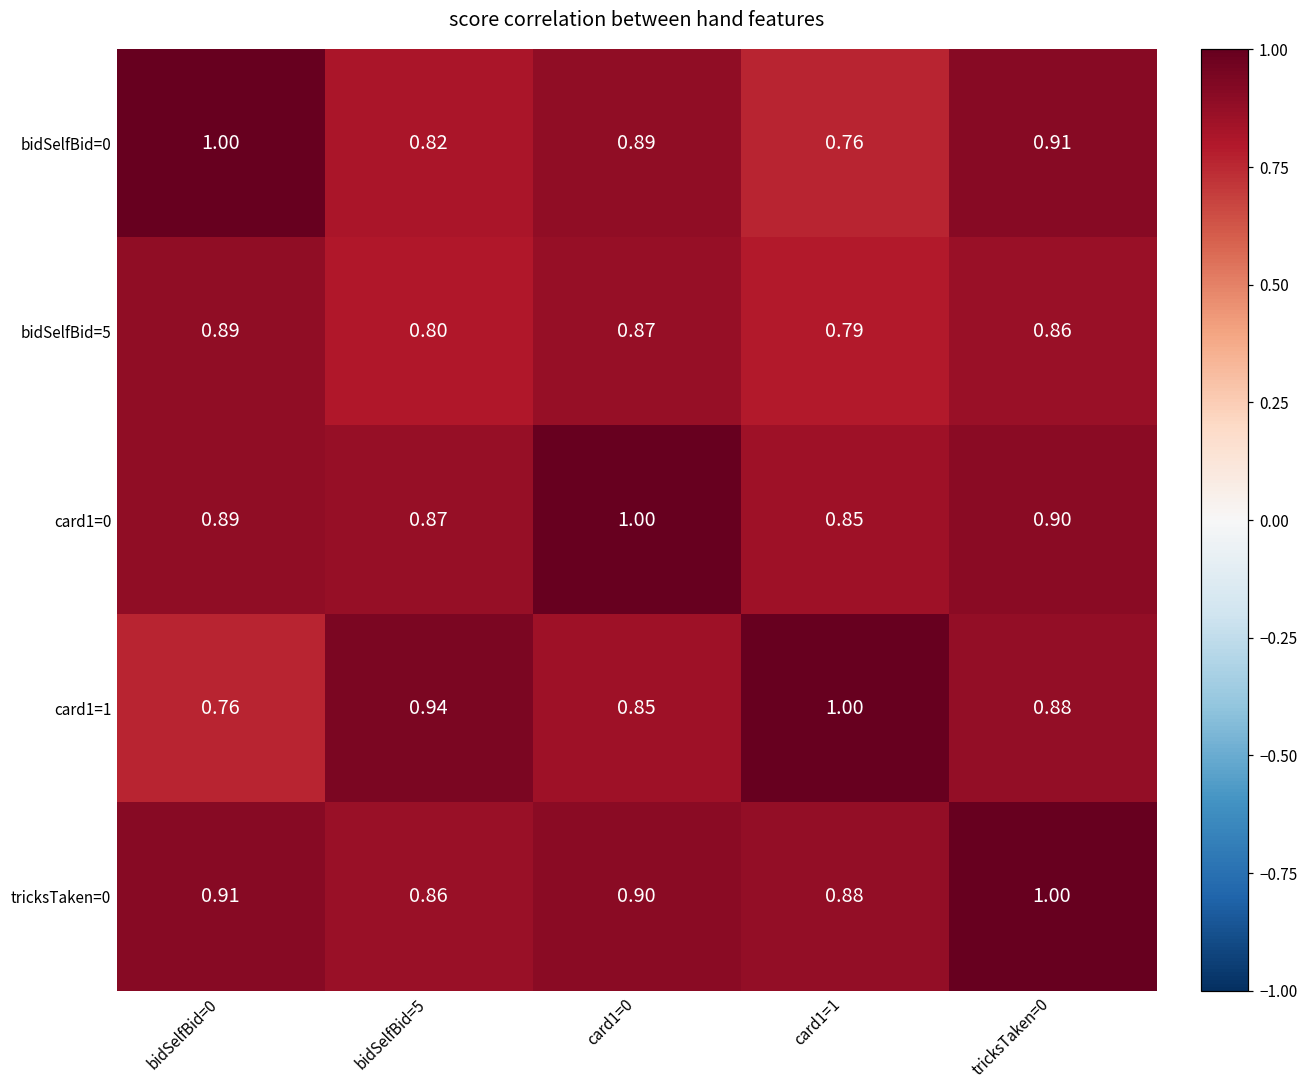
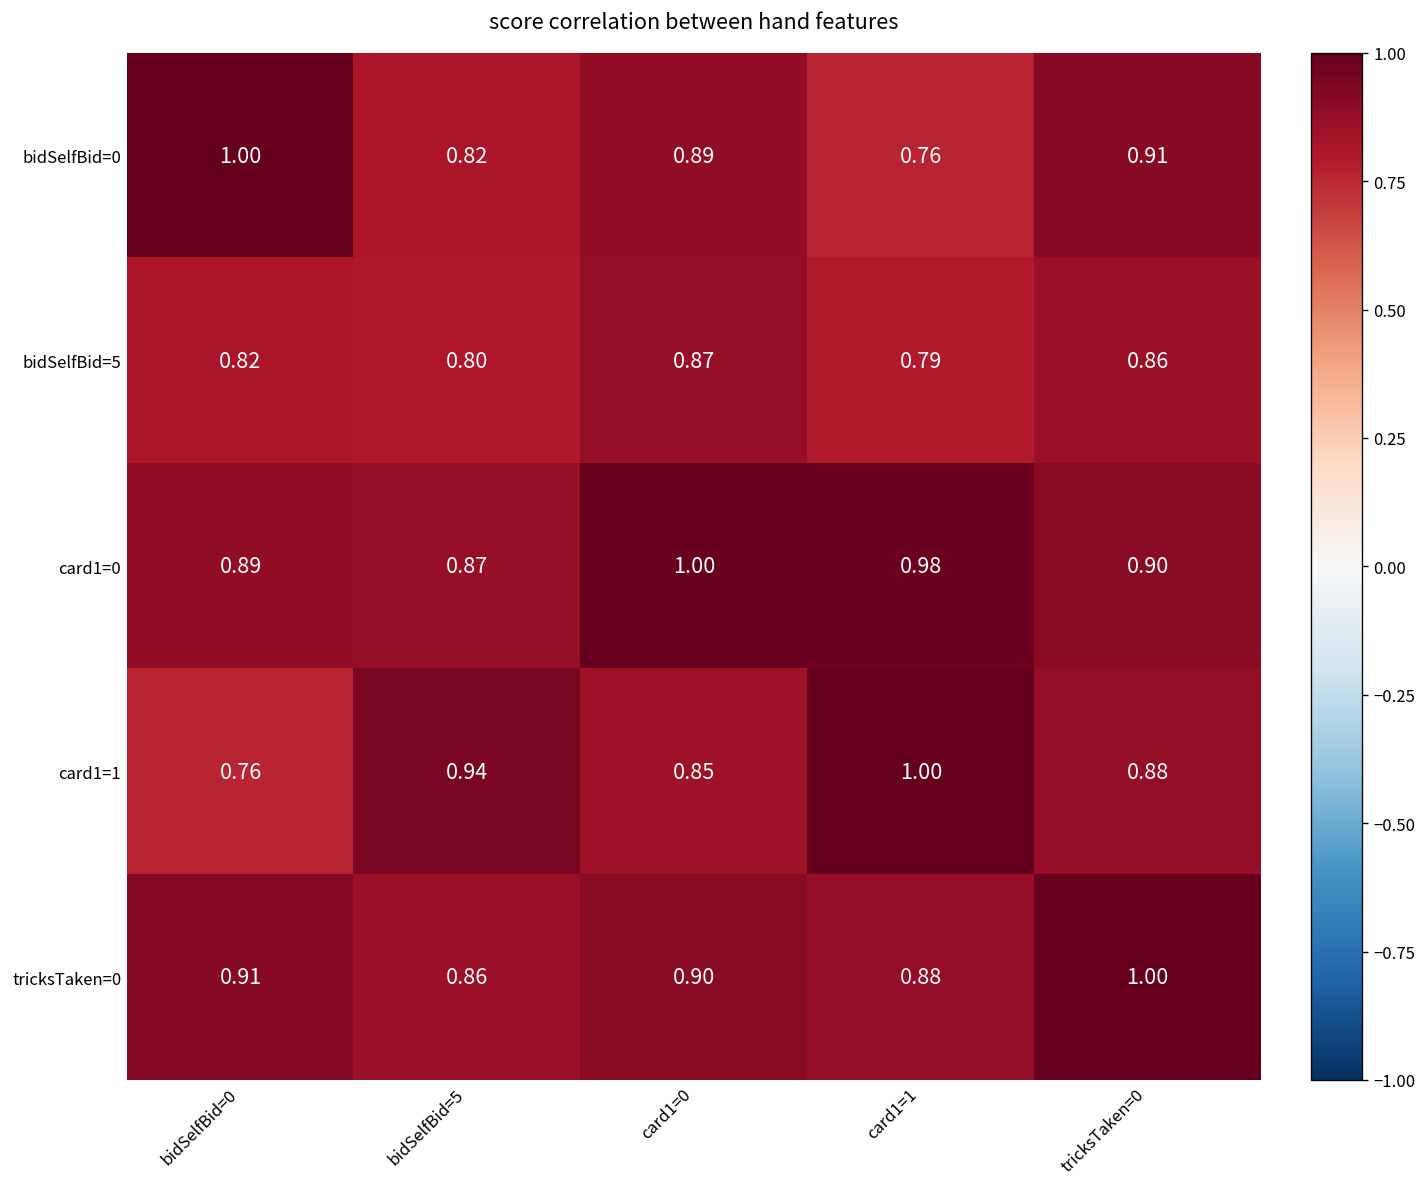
bidSelfBid=5, bidSelfBid=0: 0.89 -> 0.82
card1=0, card1=1: 0.85 -> 0.98
